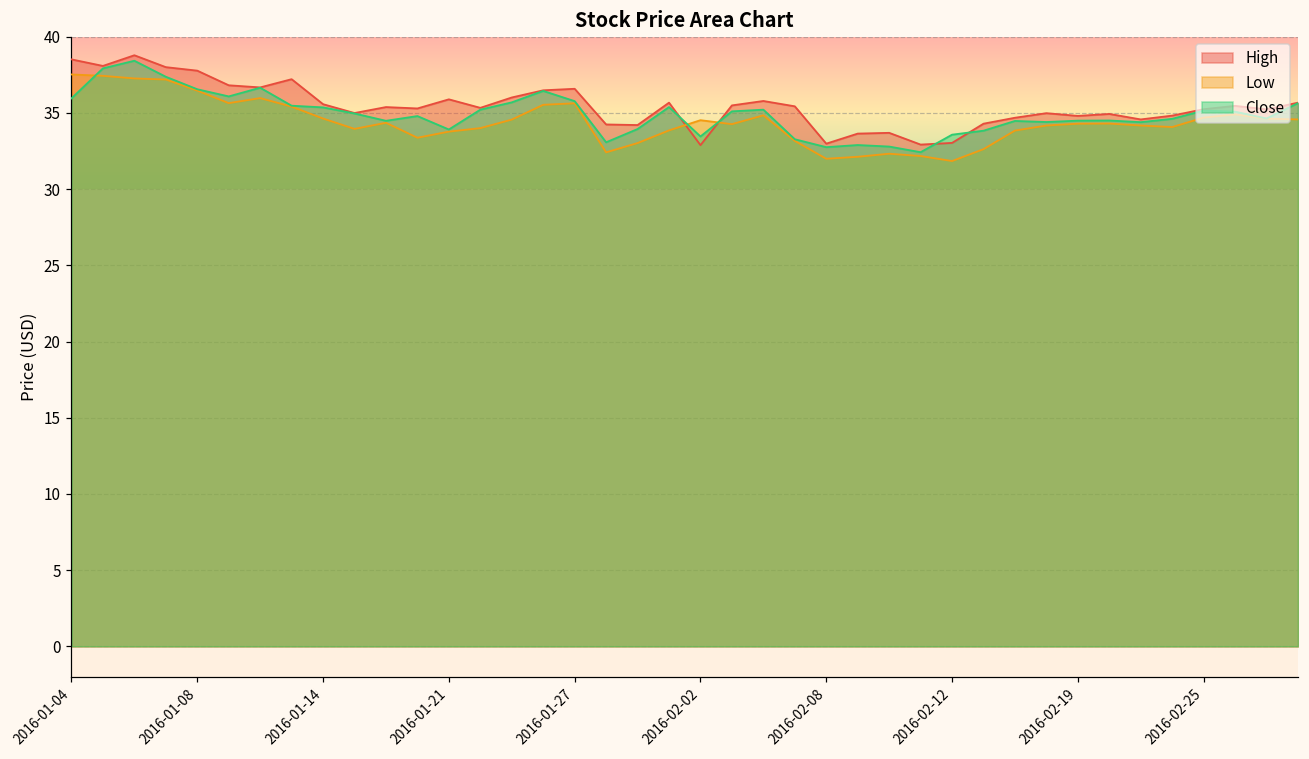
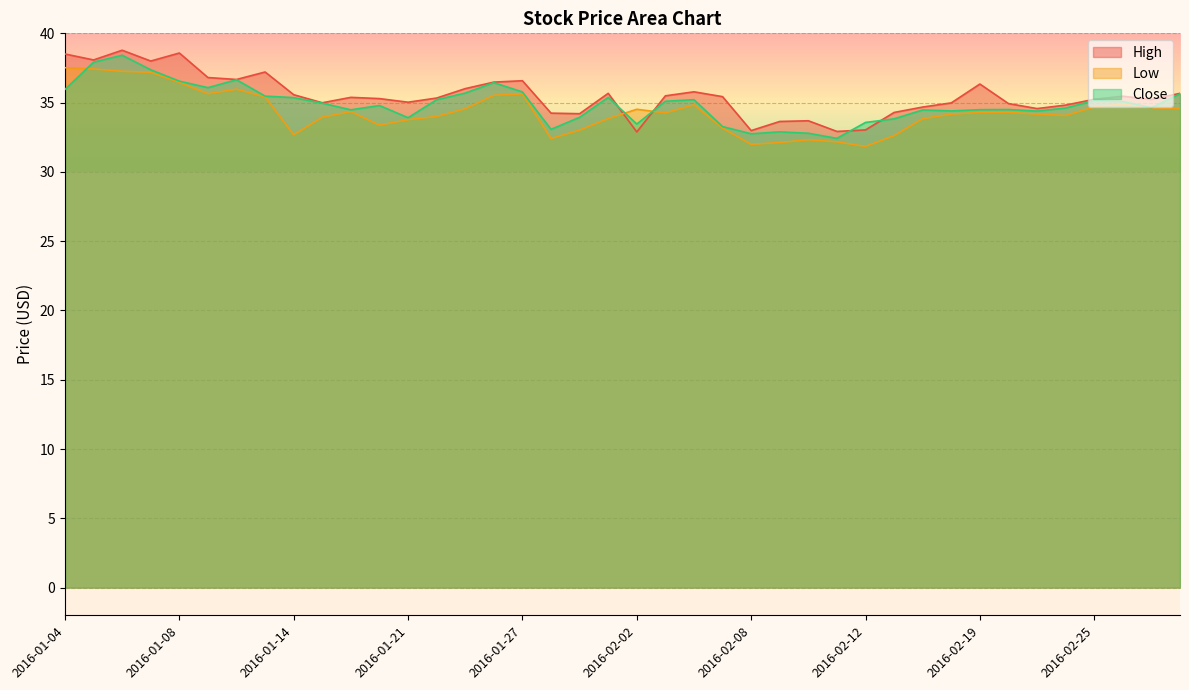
High, 2016-01-08: 37.8 -> 38.6
Low, 2016-01-14: 34.6 -> 32.7
High, 2016-01-21: 35.9 -> 35.0
High, 2016-02-19: 34.8 -> 36.3
